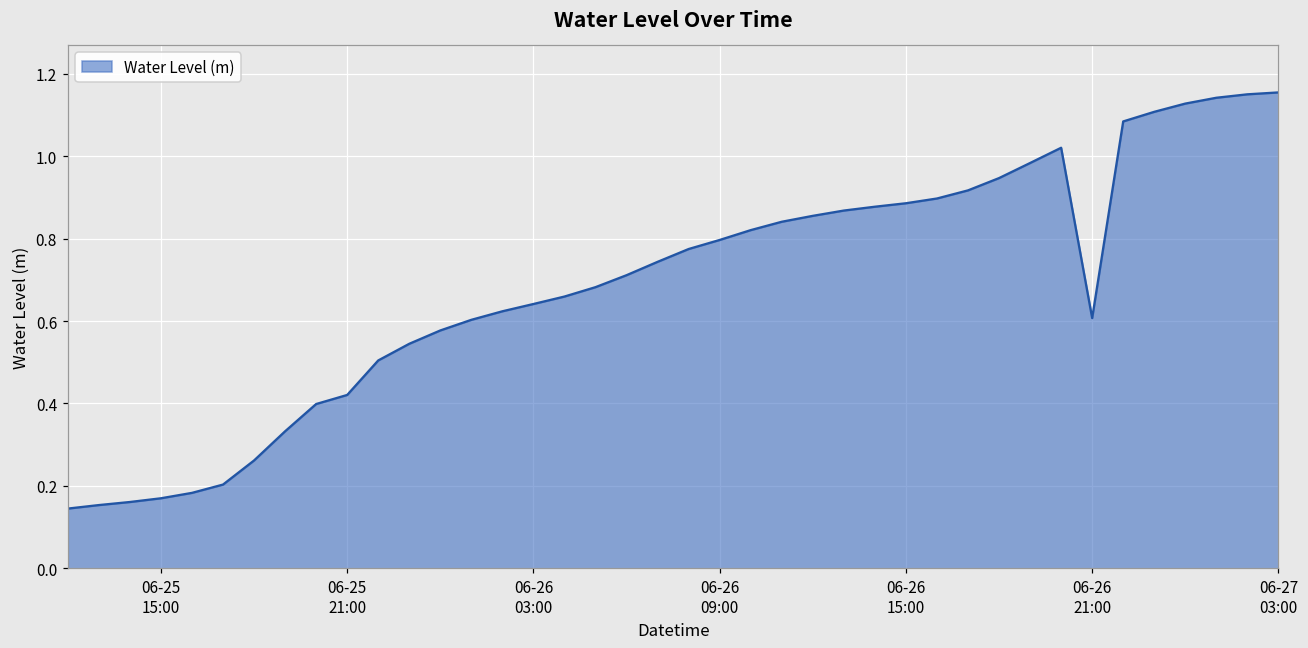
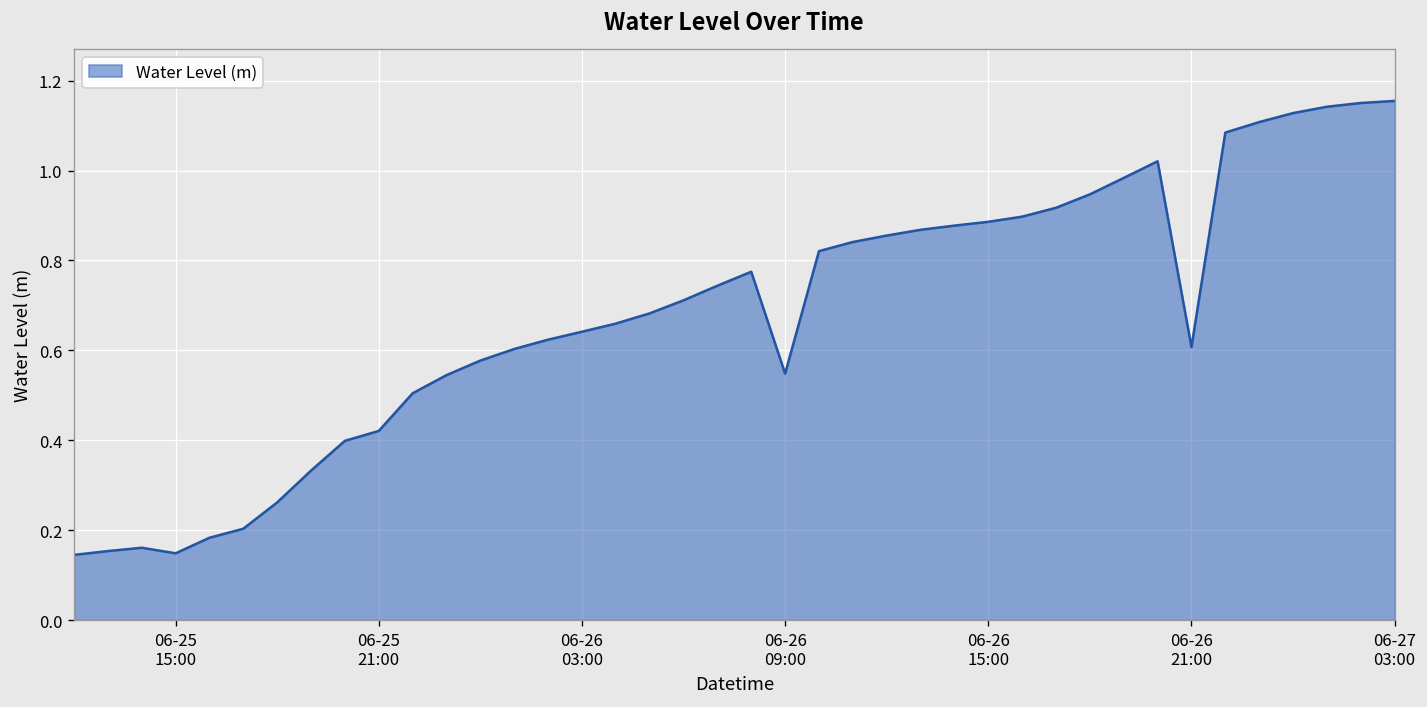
06-25 15:00: 0.17 -> 0.15
06-26 09:00: 0.80 -> 0.55
